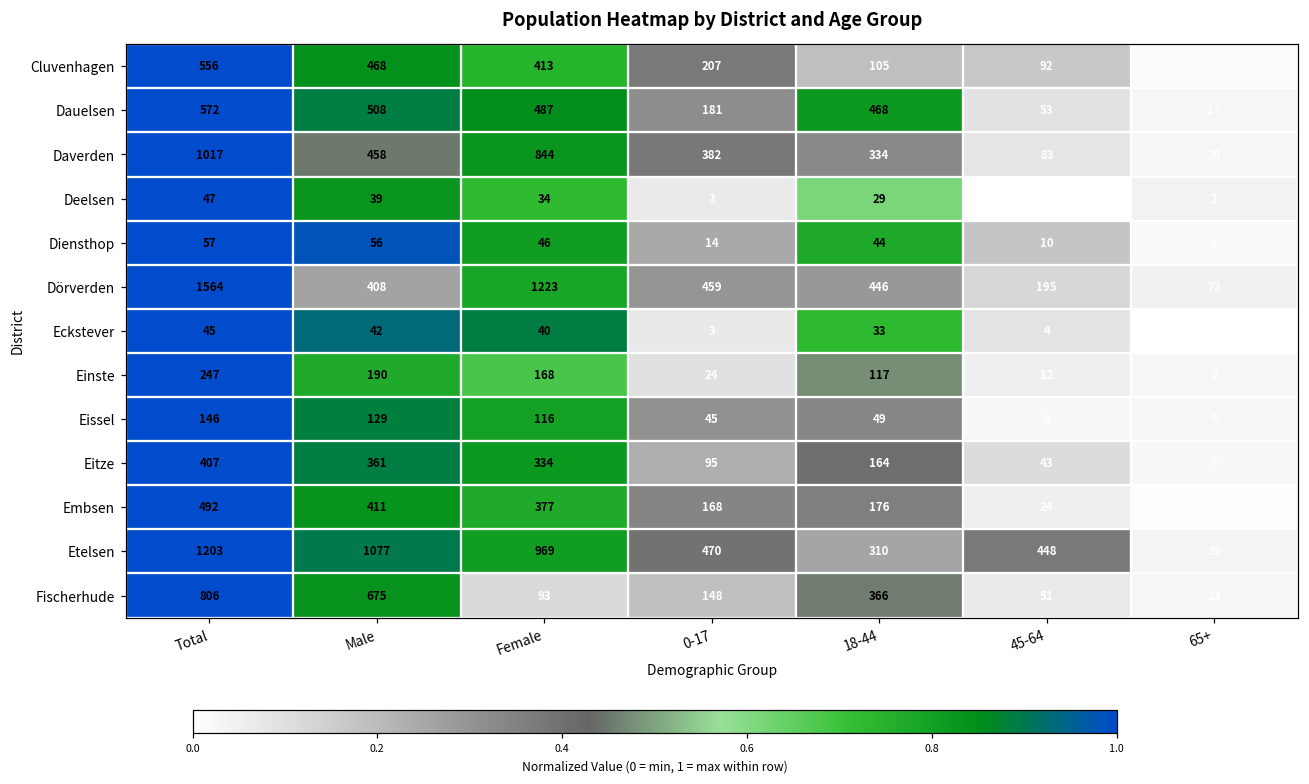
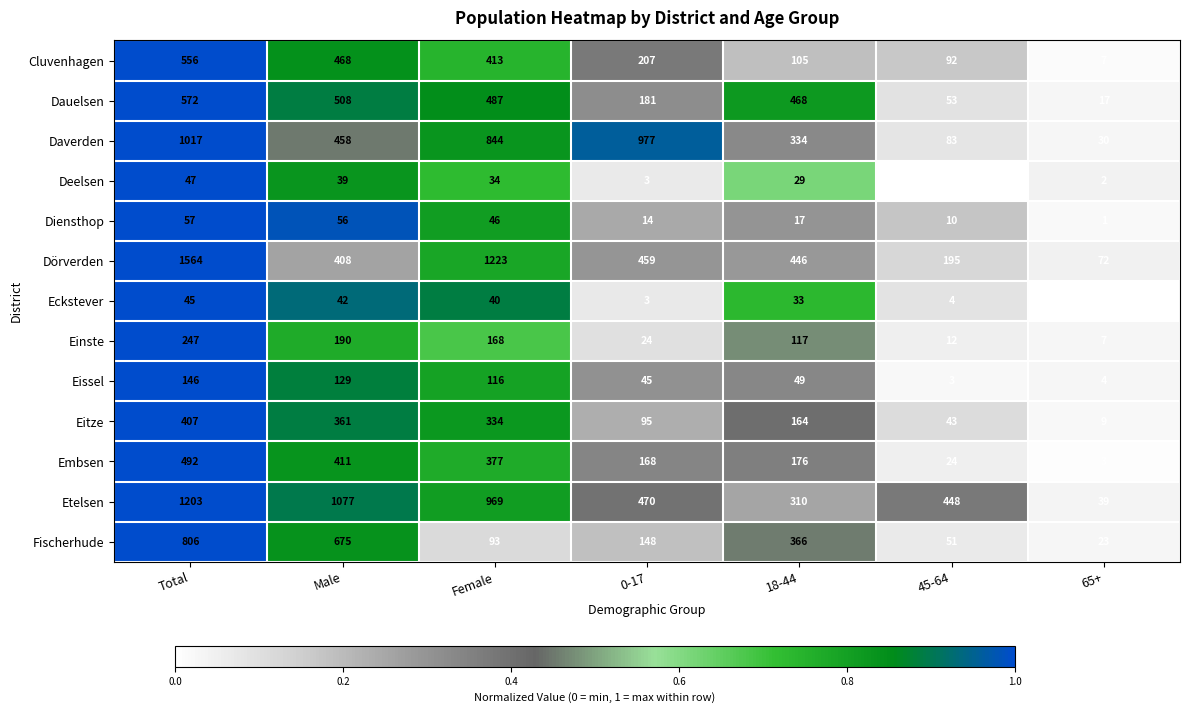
Daverden, 0-17: 382 -> 977
Diensthop, 18-44: 44 -> 17
